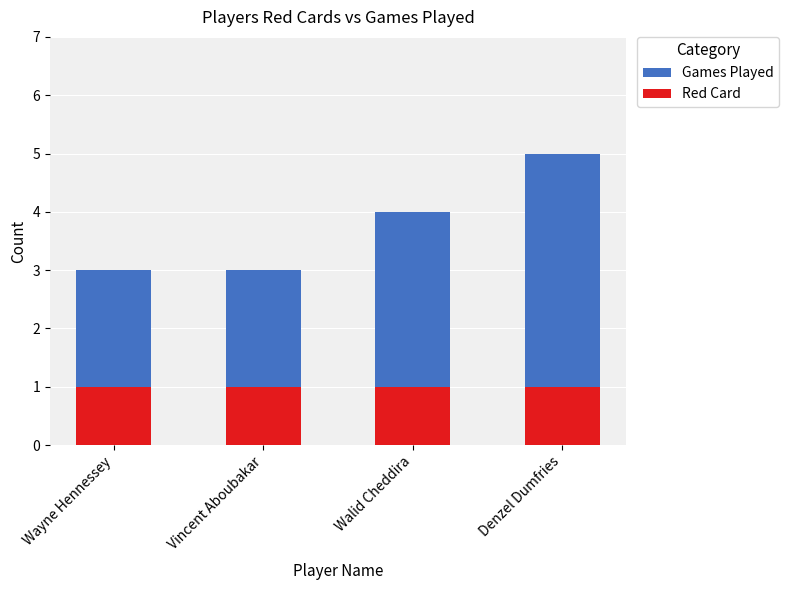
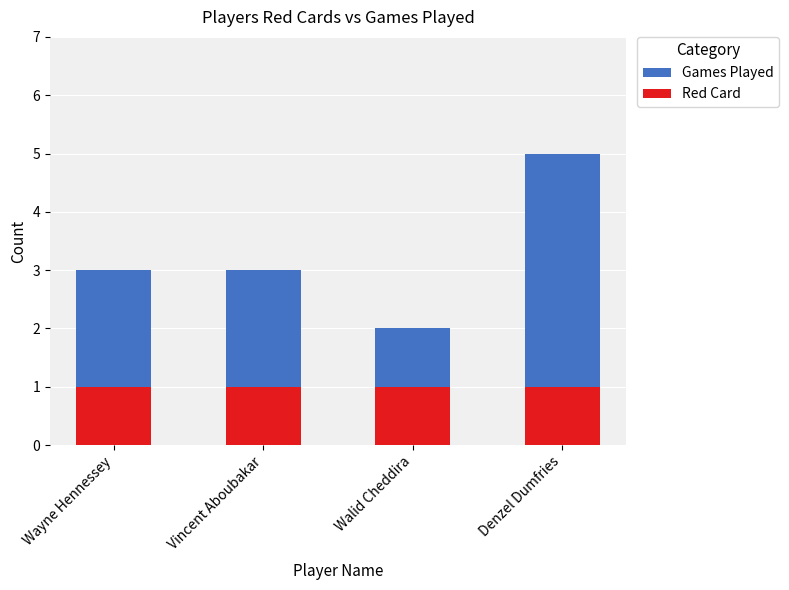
Games Played, Walid Cheddira: 4 -> 2
